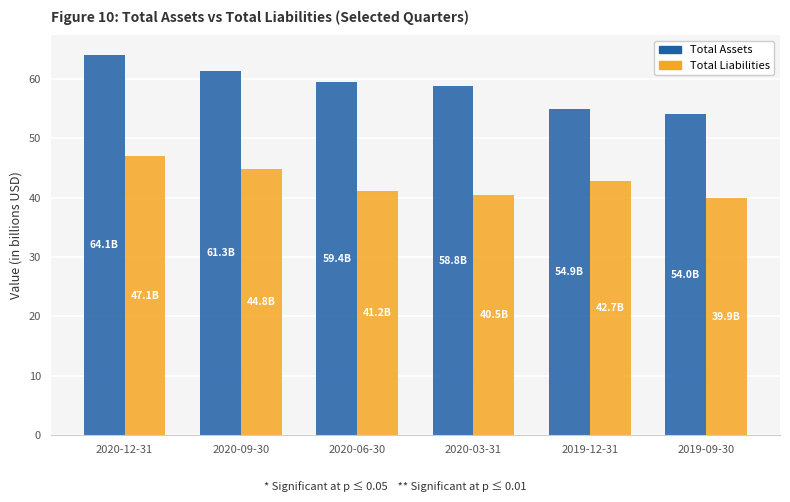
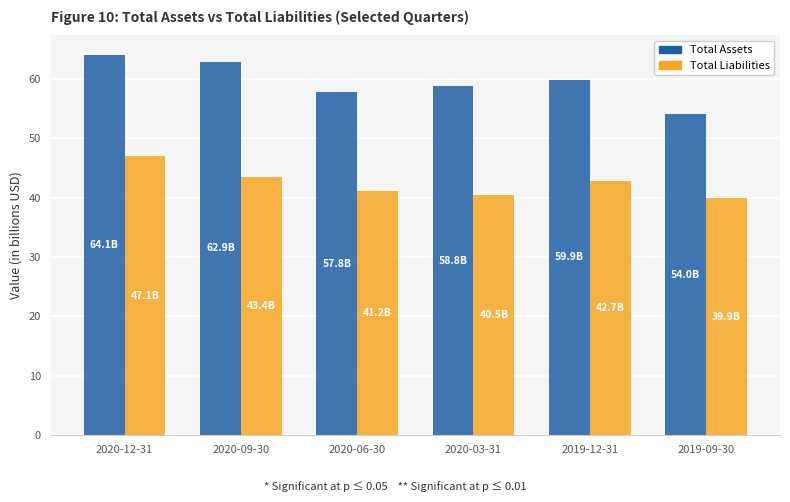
Total Assets, 2020-09-30: 61.3B -> 62.9B
Total Liabilities, 2020-09-30: 44.8B -> 43.4B
Total Assets, 2020-06-30: 59.4B -> 57.8B
Total Assets, 2019-12-31: 54.9B -> 59.9B
